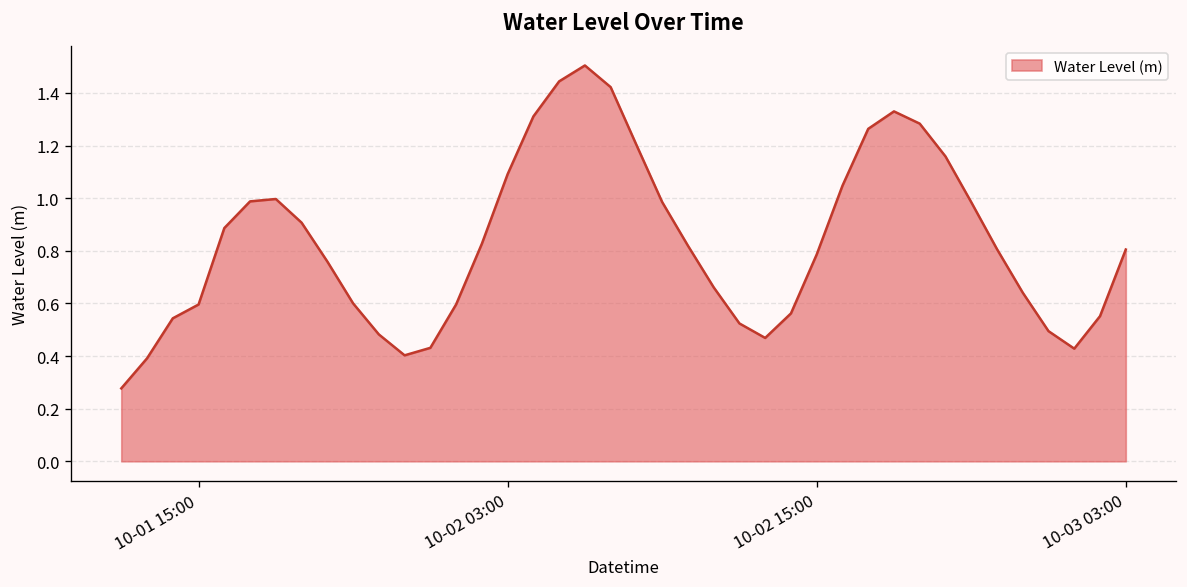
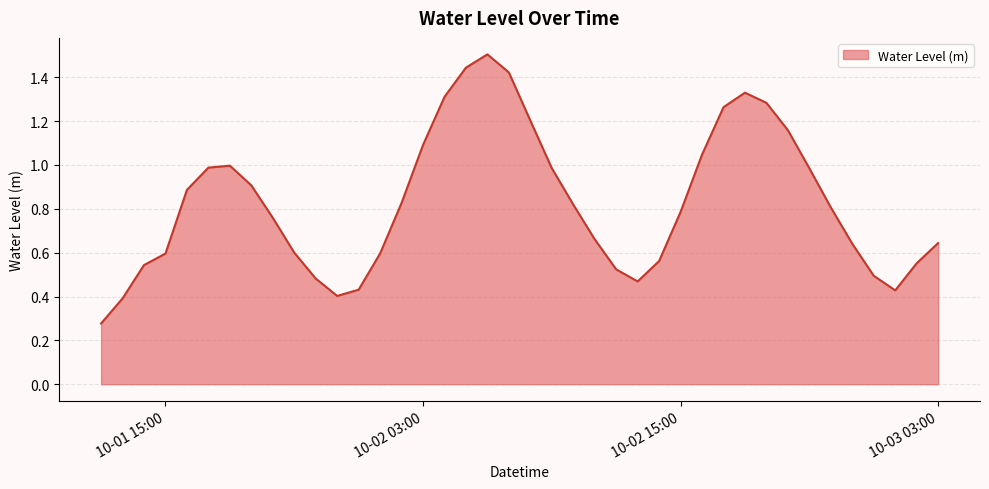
10-03 03:00: 0.80 -> 0.64
